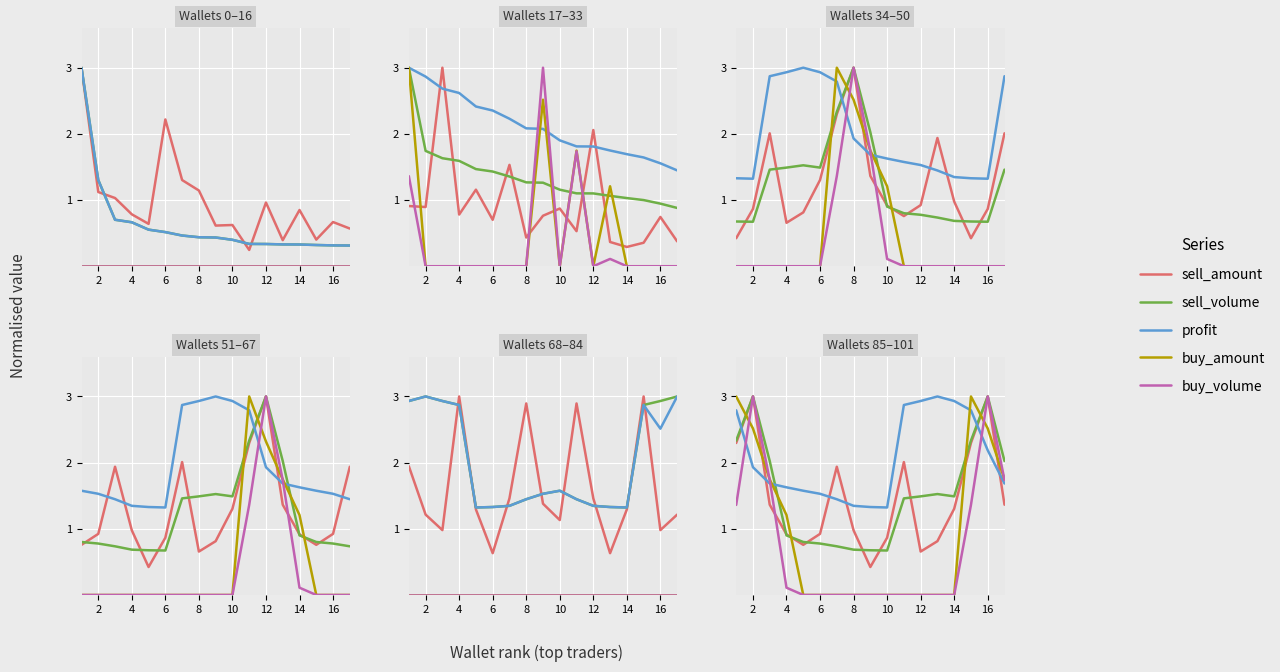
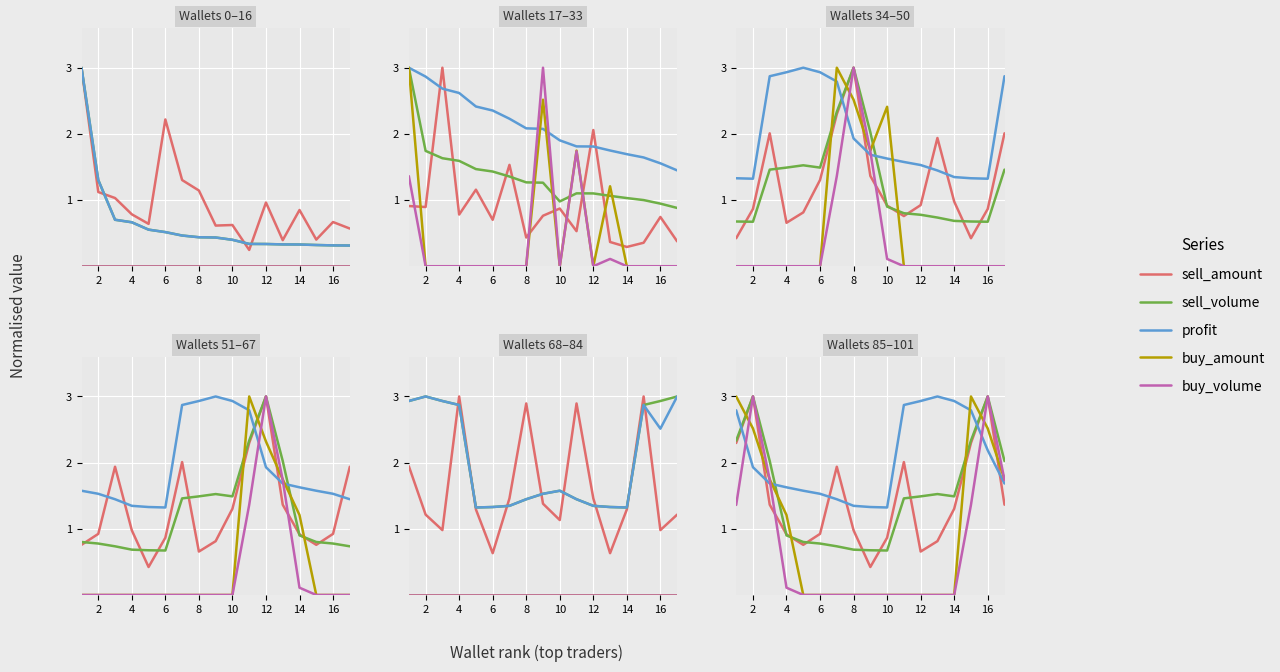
Wallets 17–33, sell_volume, 10: 1.2 -> 1.0
Wallets 34–50, buy_amount, 10: 1.2 -> 2.4
